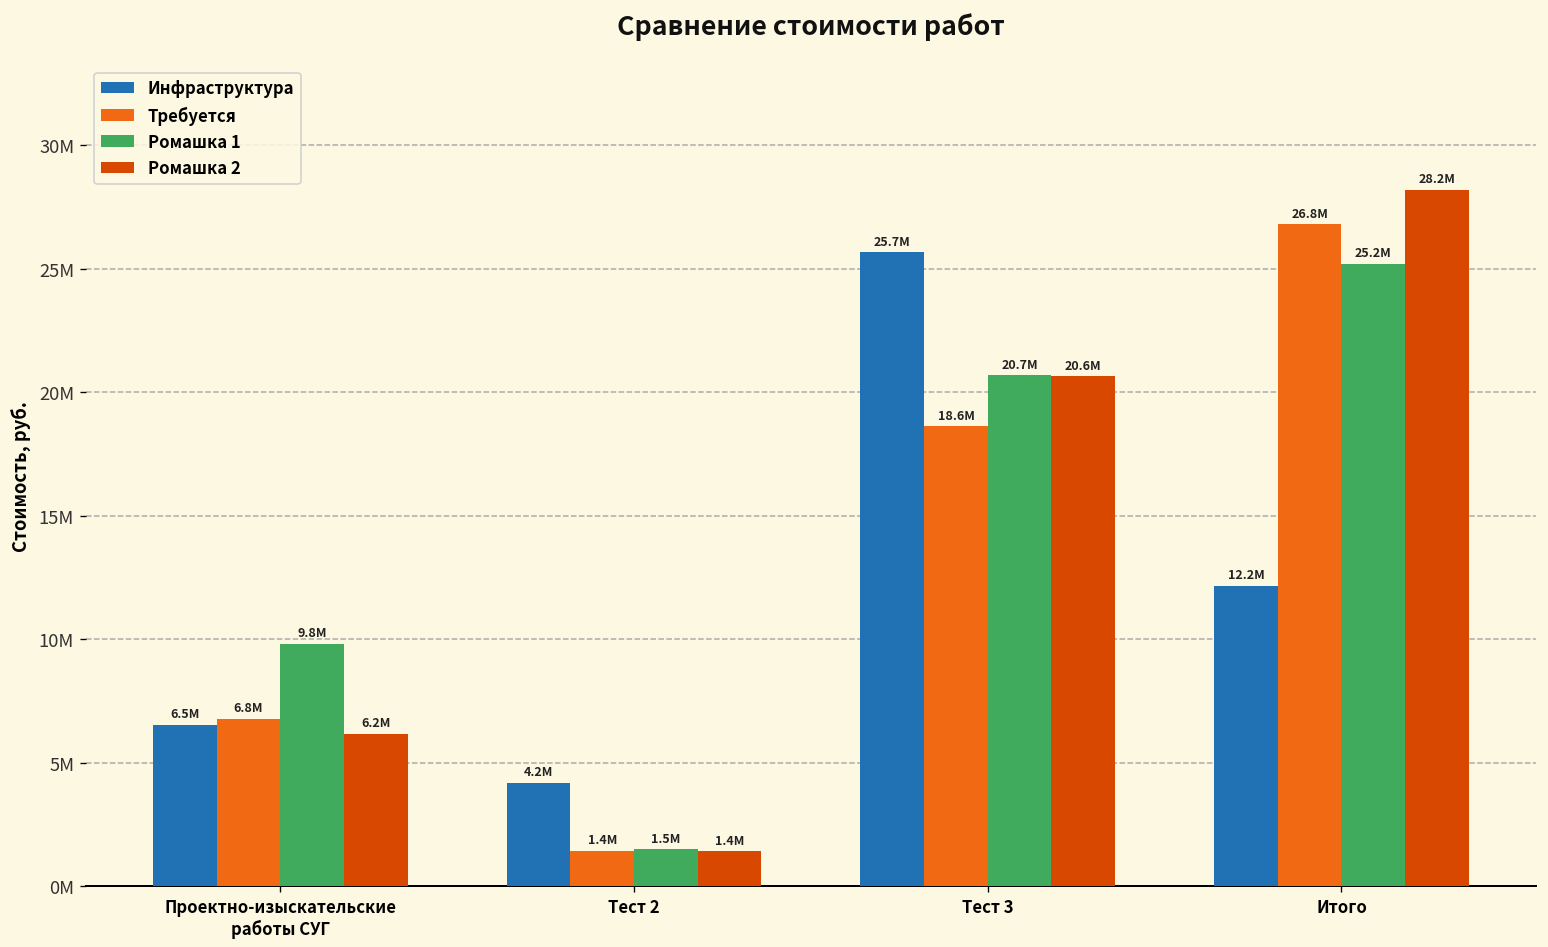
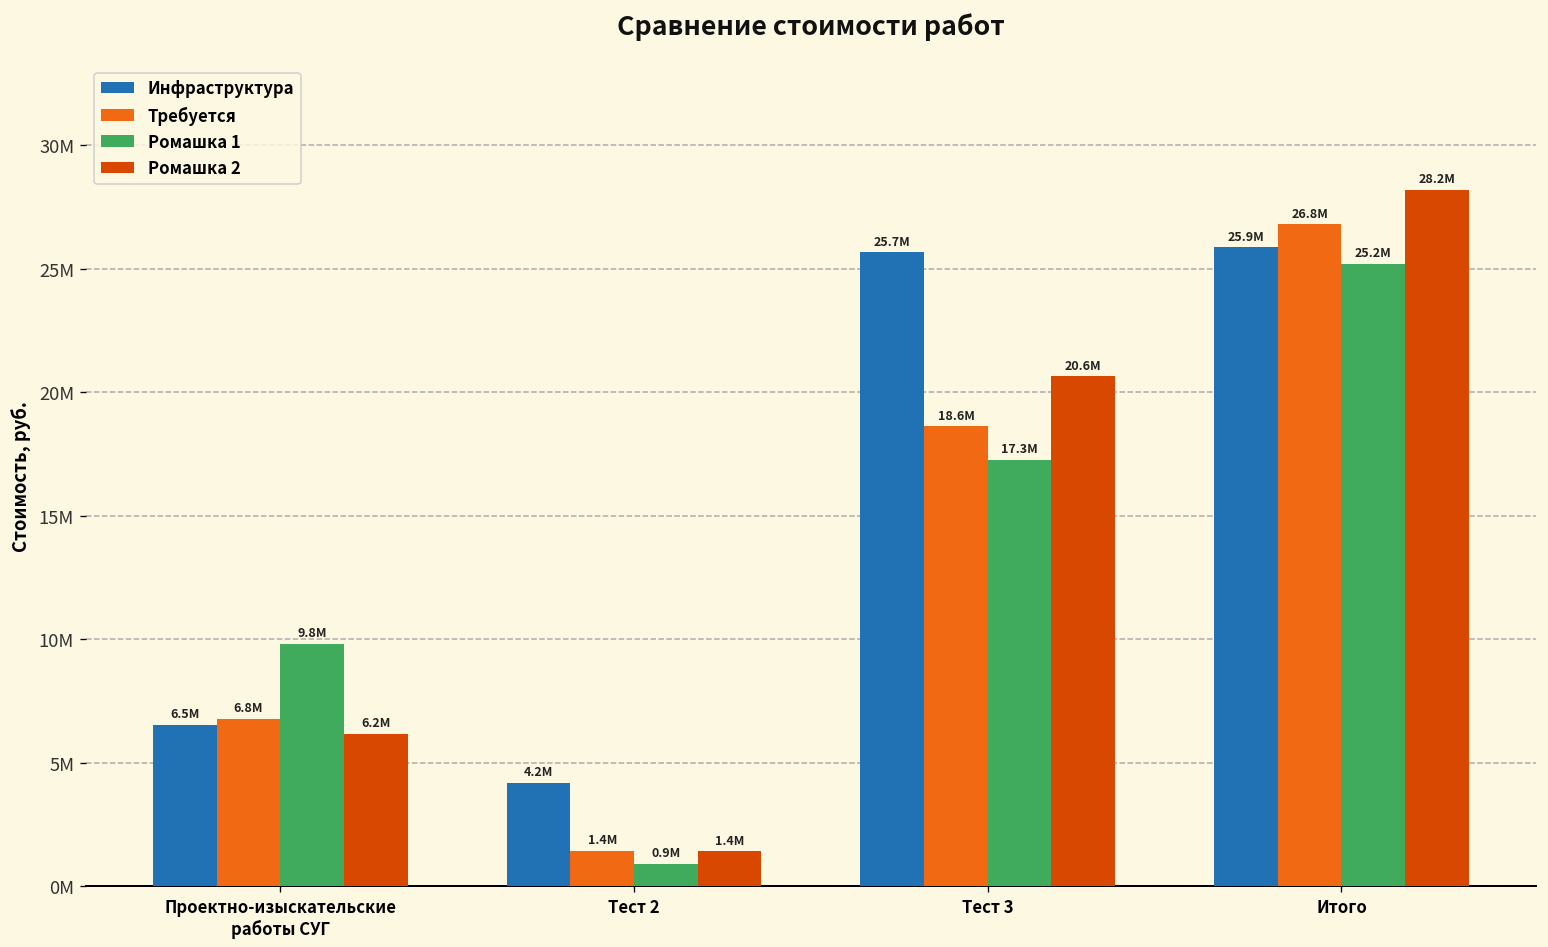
Ромашка 1, Тест 2: 1.5M -> 0.9M
Ромашка 1, Тест 3: 20.7M -> 17.3M
Инфраструктура, Итого: 12.2M -> 25.9M
